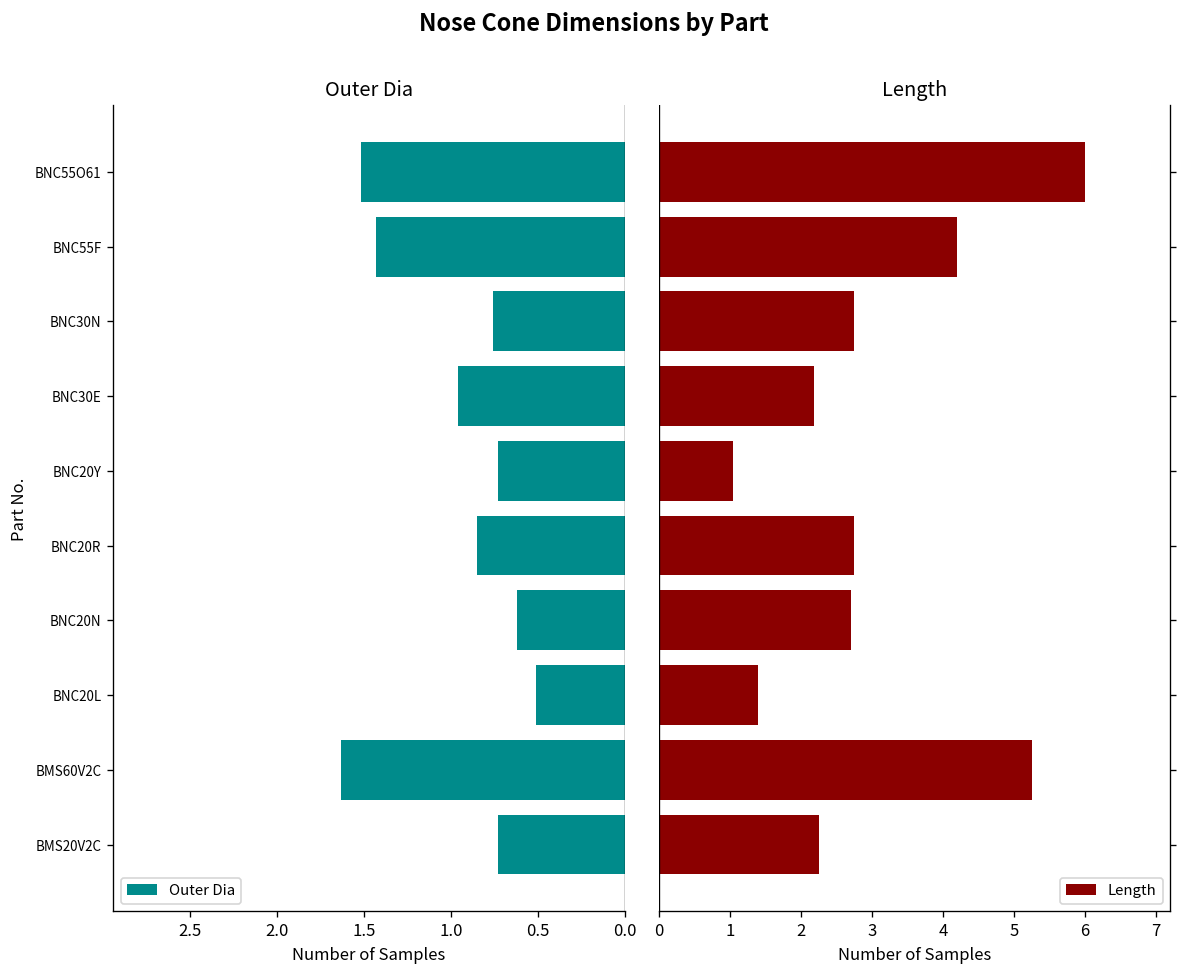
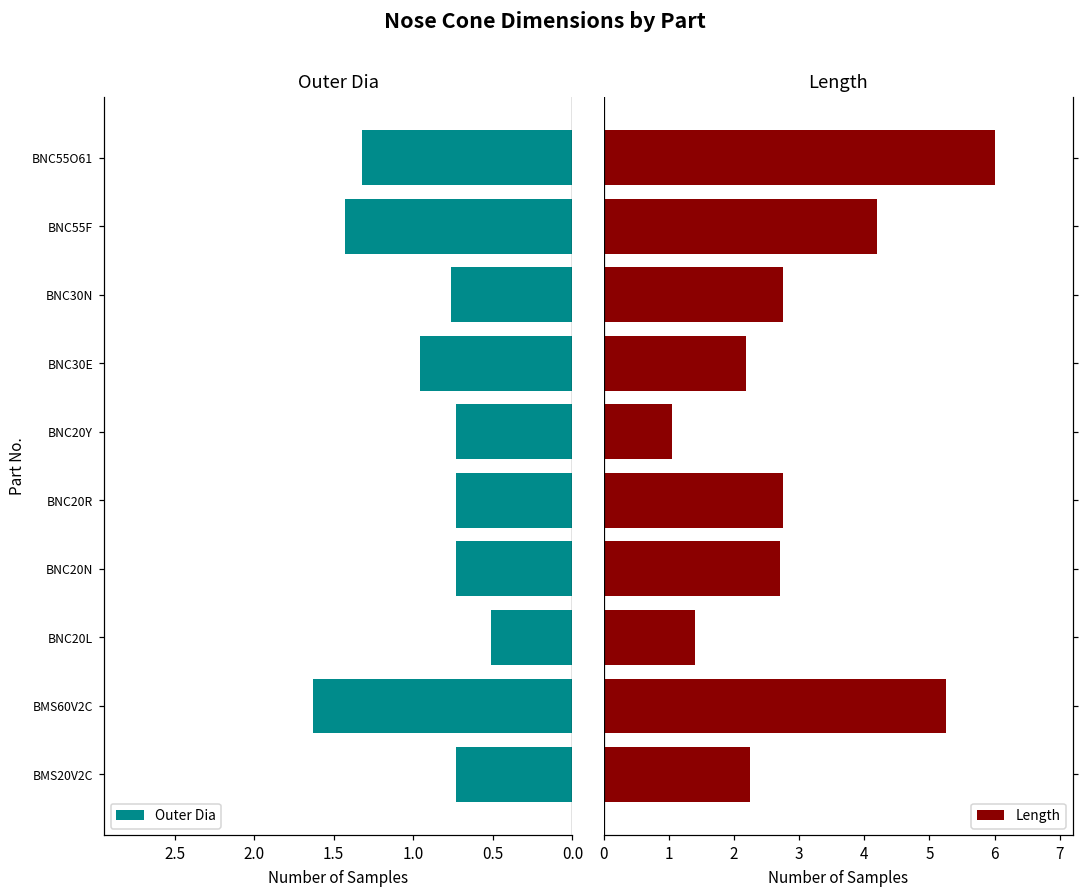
Outer Dia, BNC55O61: 1.52 -> 1.32
Outer Dia, BNC20R: 0.85 -> 0.73
Outer Dia, BNC20N: 0.62 -> 0.73
